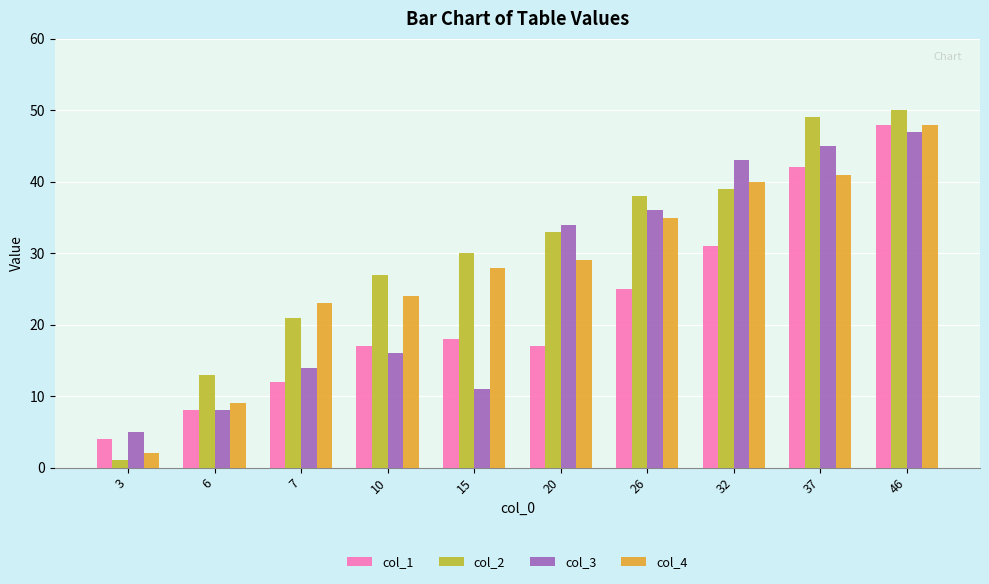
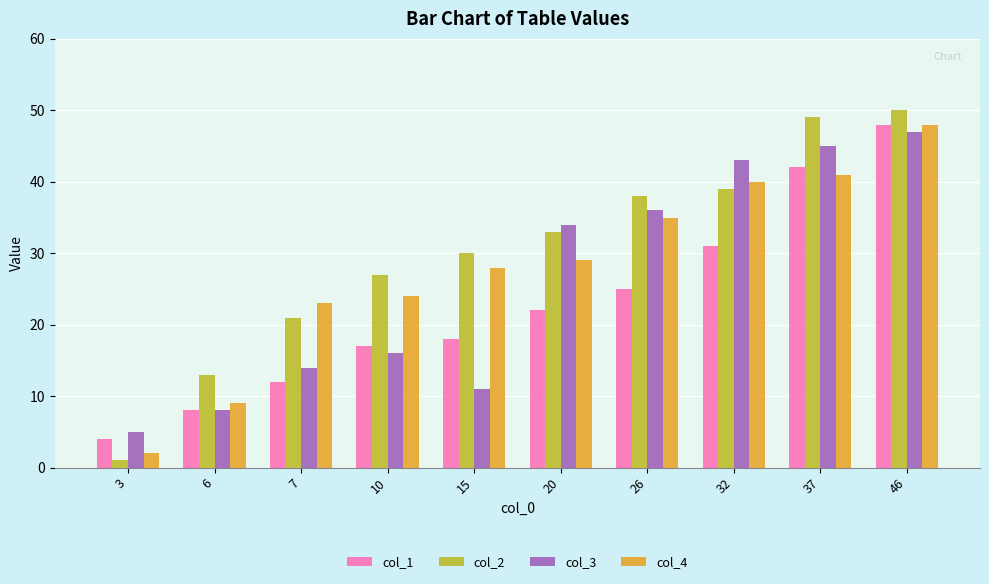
col_1, 20: 17 -> 22
